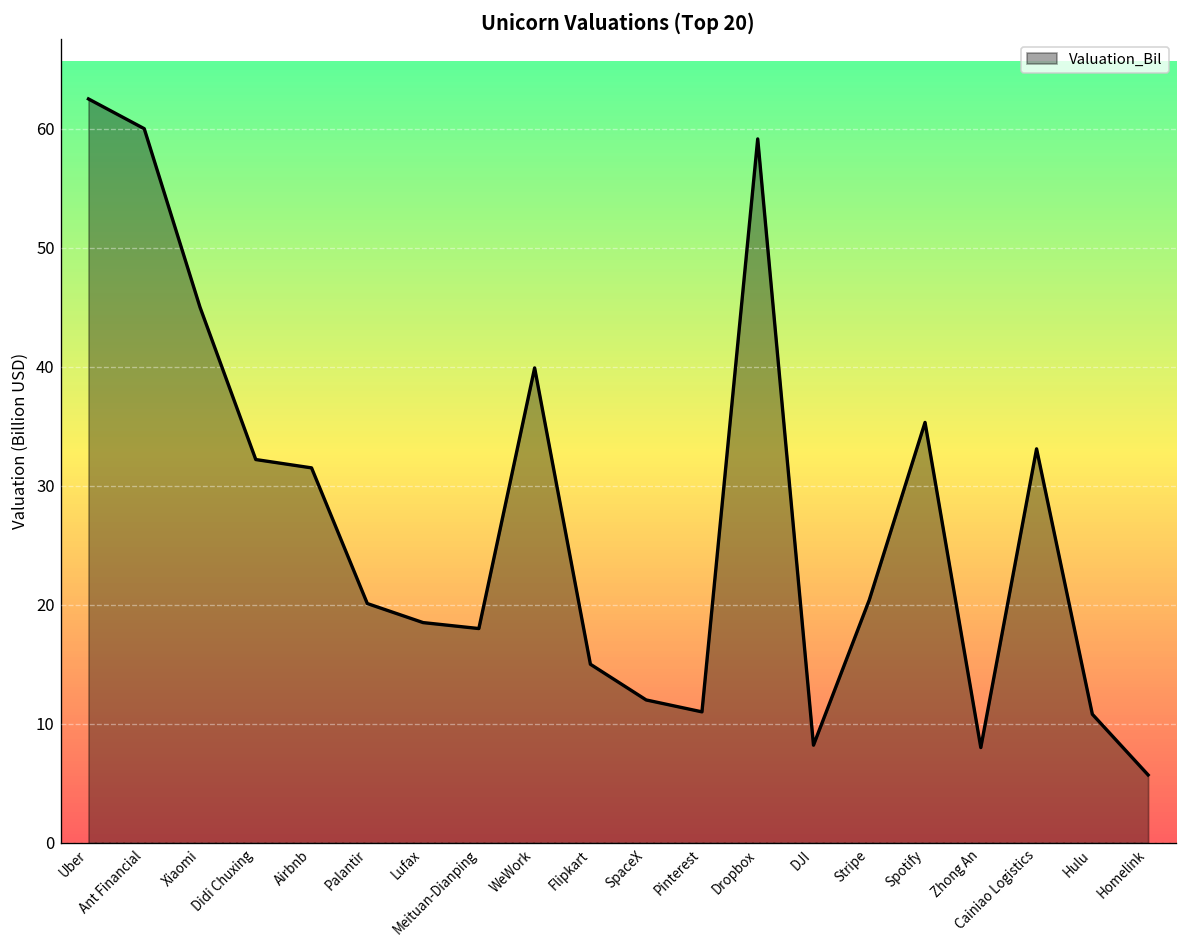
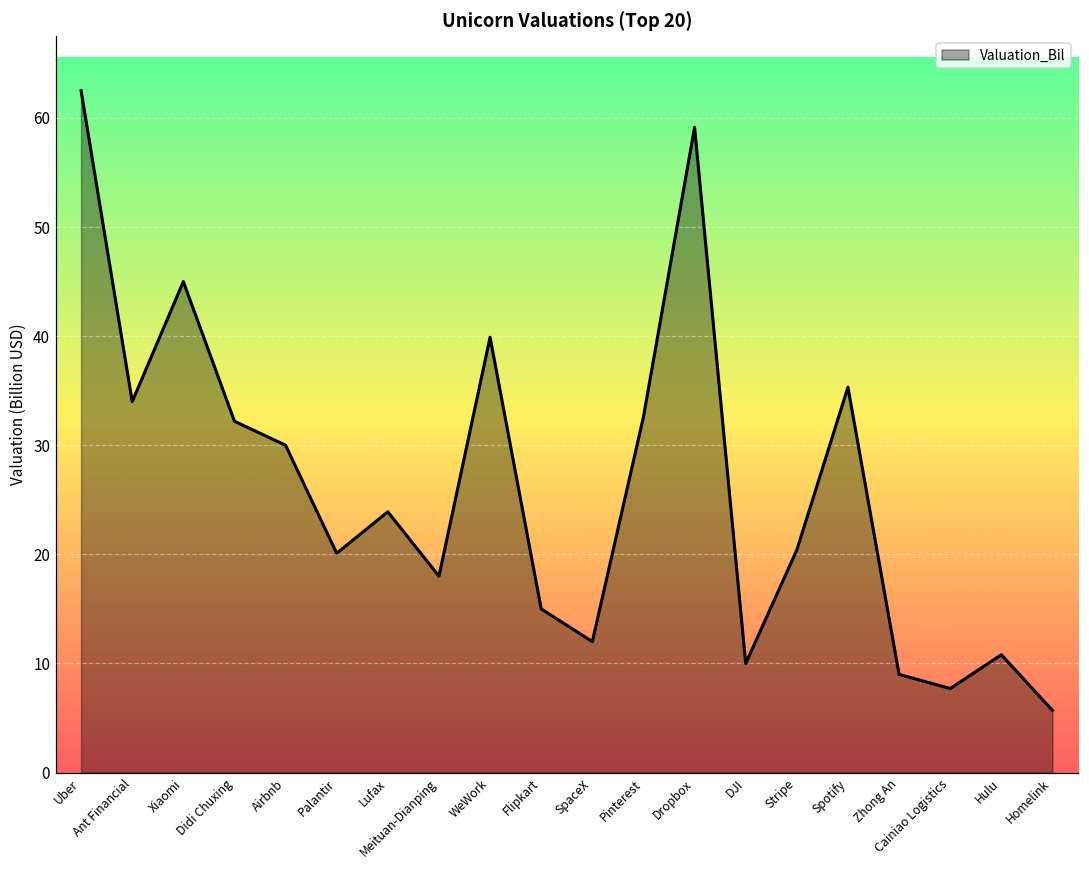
Ant Financial: 60 -> 34
Airbnb: 32 -> 30
Lufax: 19 -> 24
Pinterest: 11 -> 33
DJI: 8 -> 10
Zhong An: 8 -> 9
Cainiao Logistics: 33 -> 8
